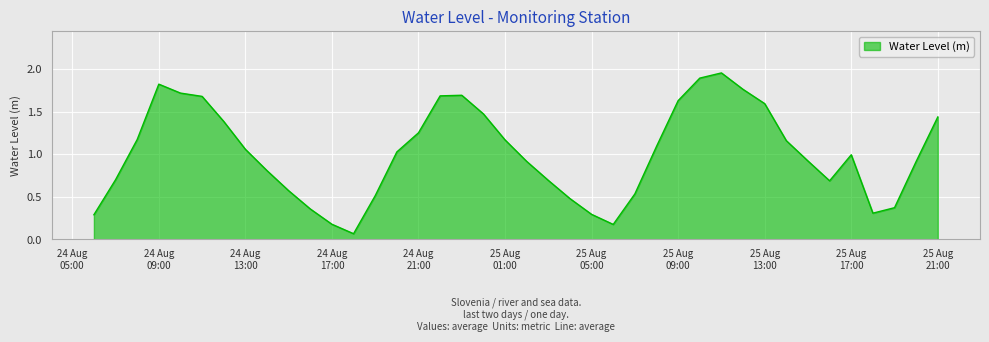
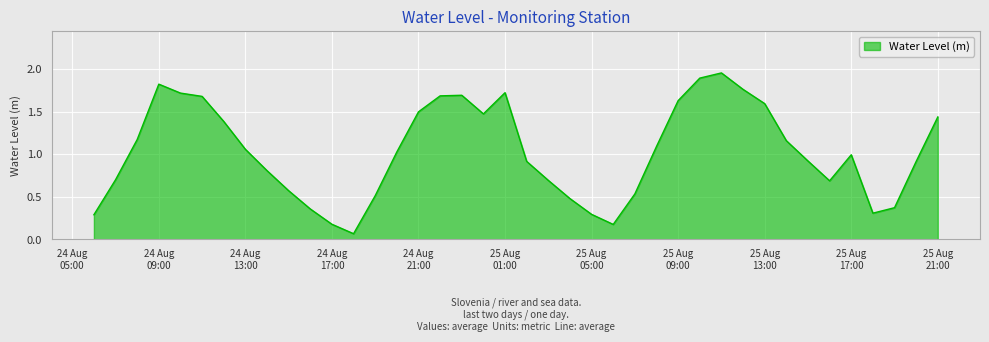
24 Aug 21:00: 1.3 -> 1.5
25 Aug 01:00: 1.2 -> 1.7
